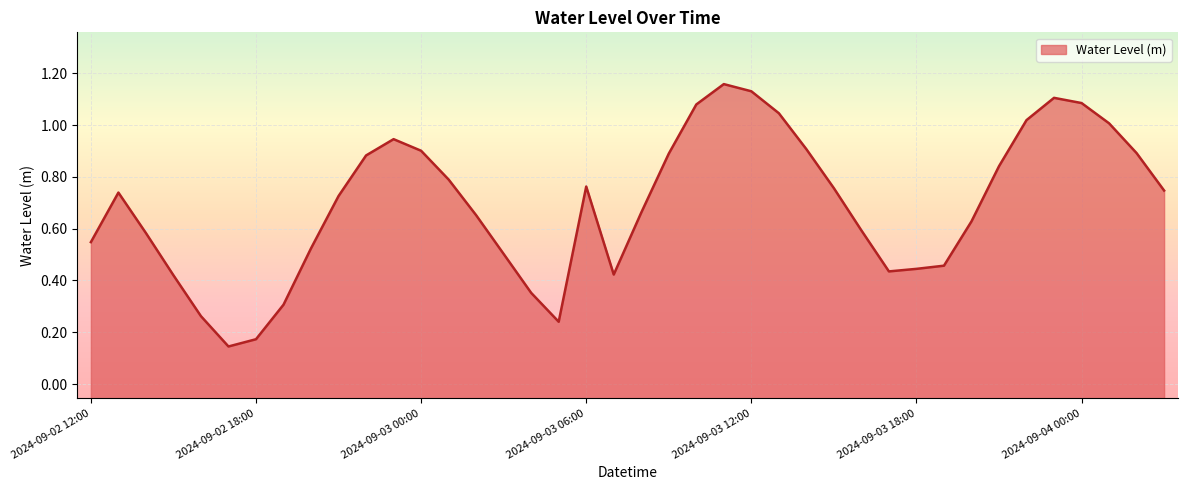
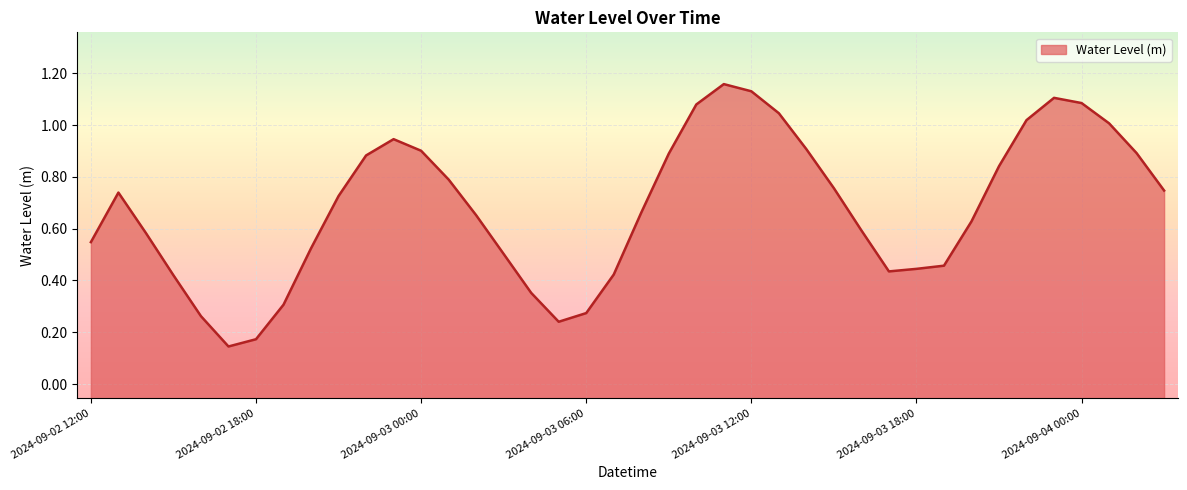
2024-09-03 06:00: 0.76 -> 0.27
